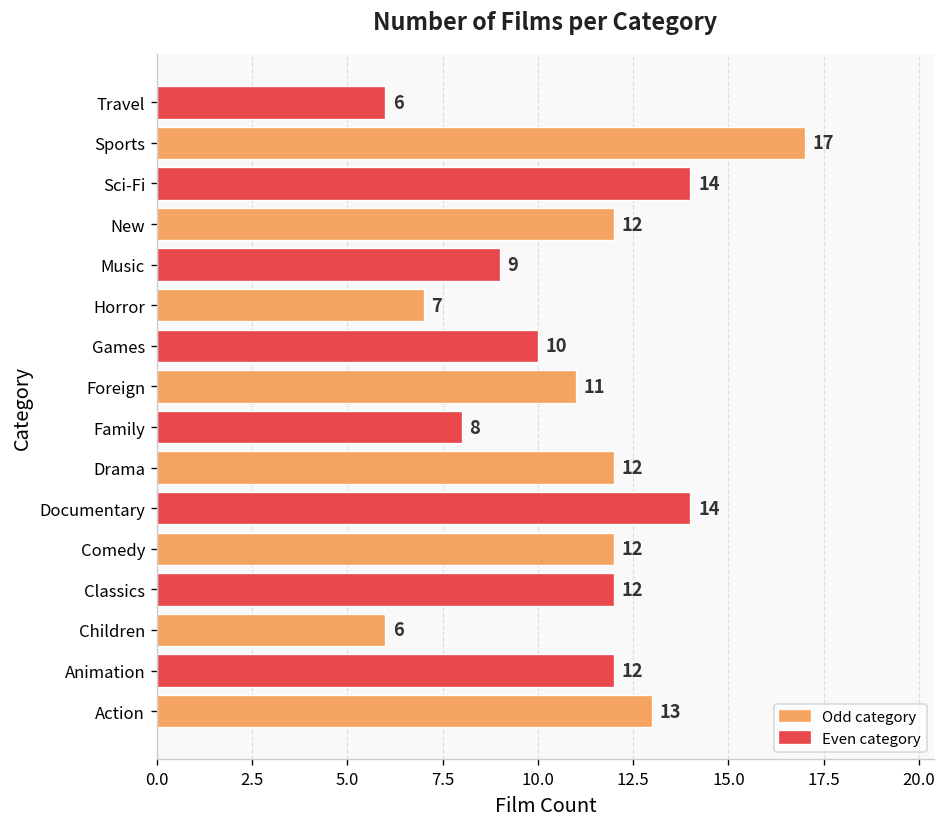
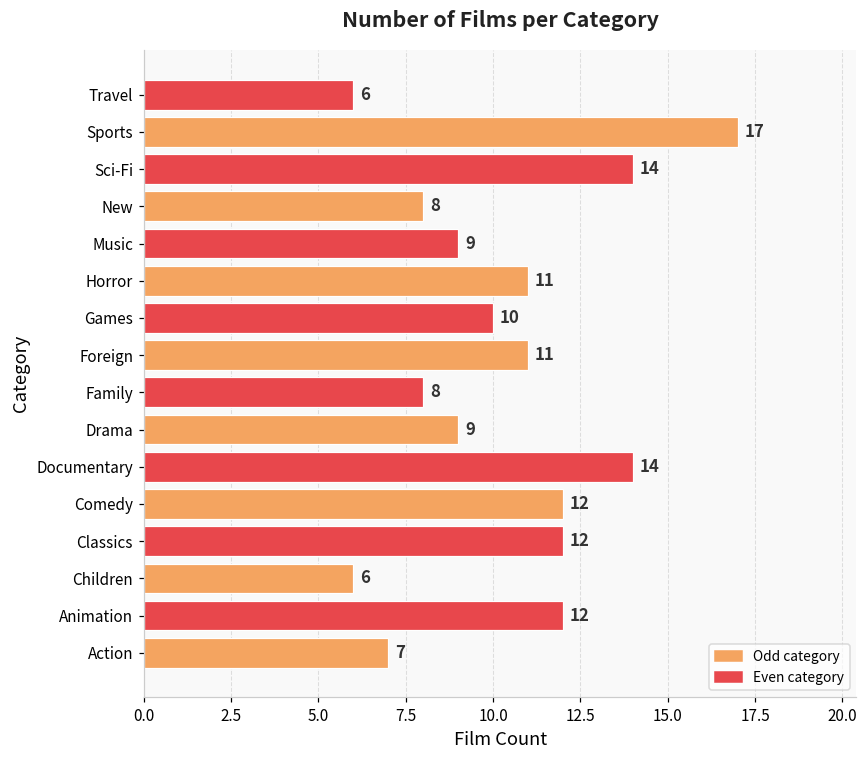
New: 12 -> 8
Horror: 7 -> 11
Drama: 12 -> 9
Action: 13 -> 7
